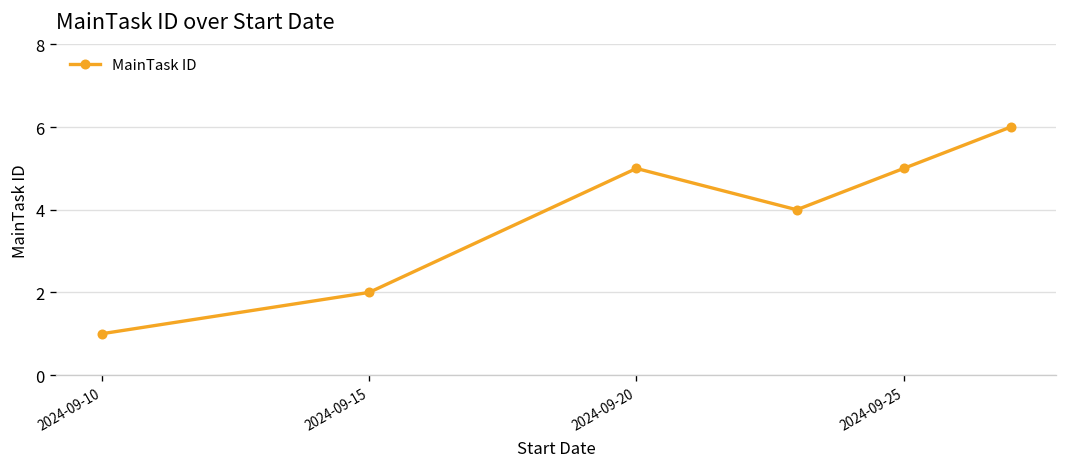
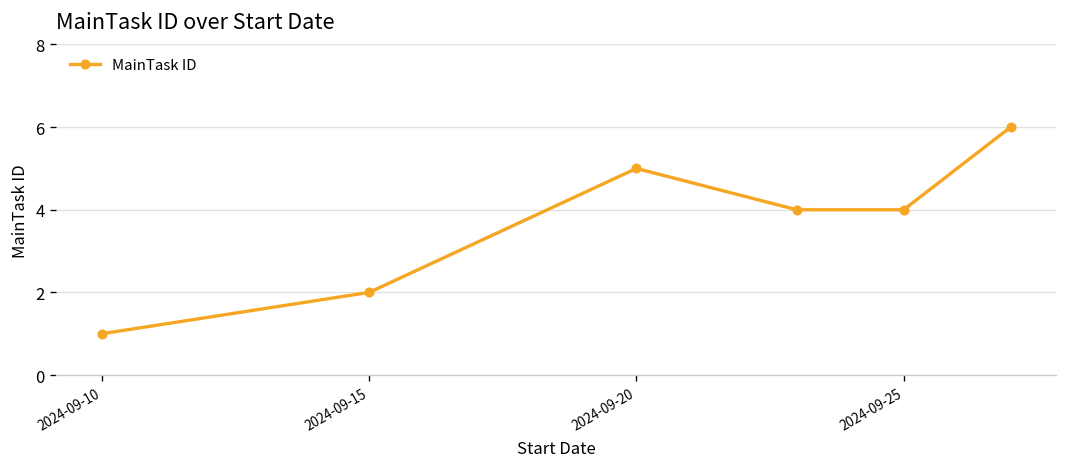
2024-09-25: 5 -> 4
